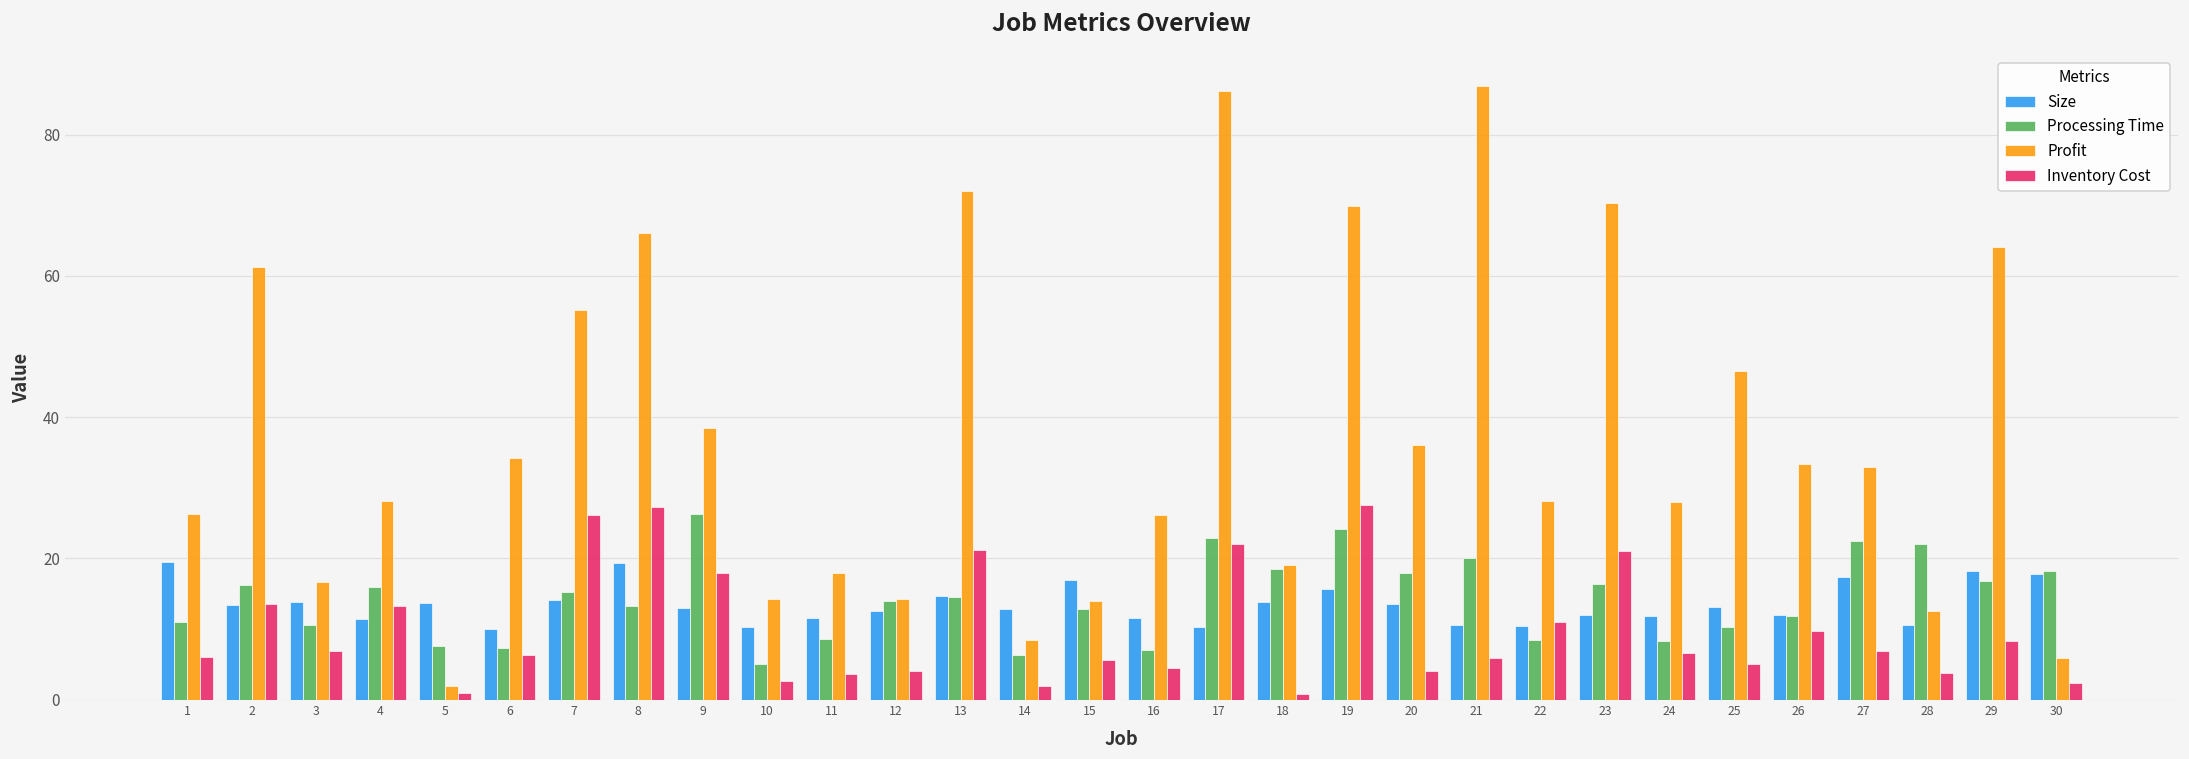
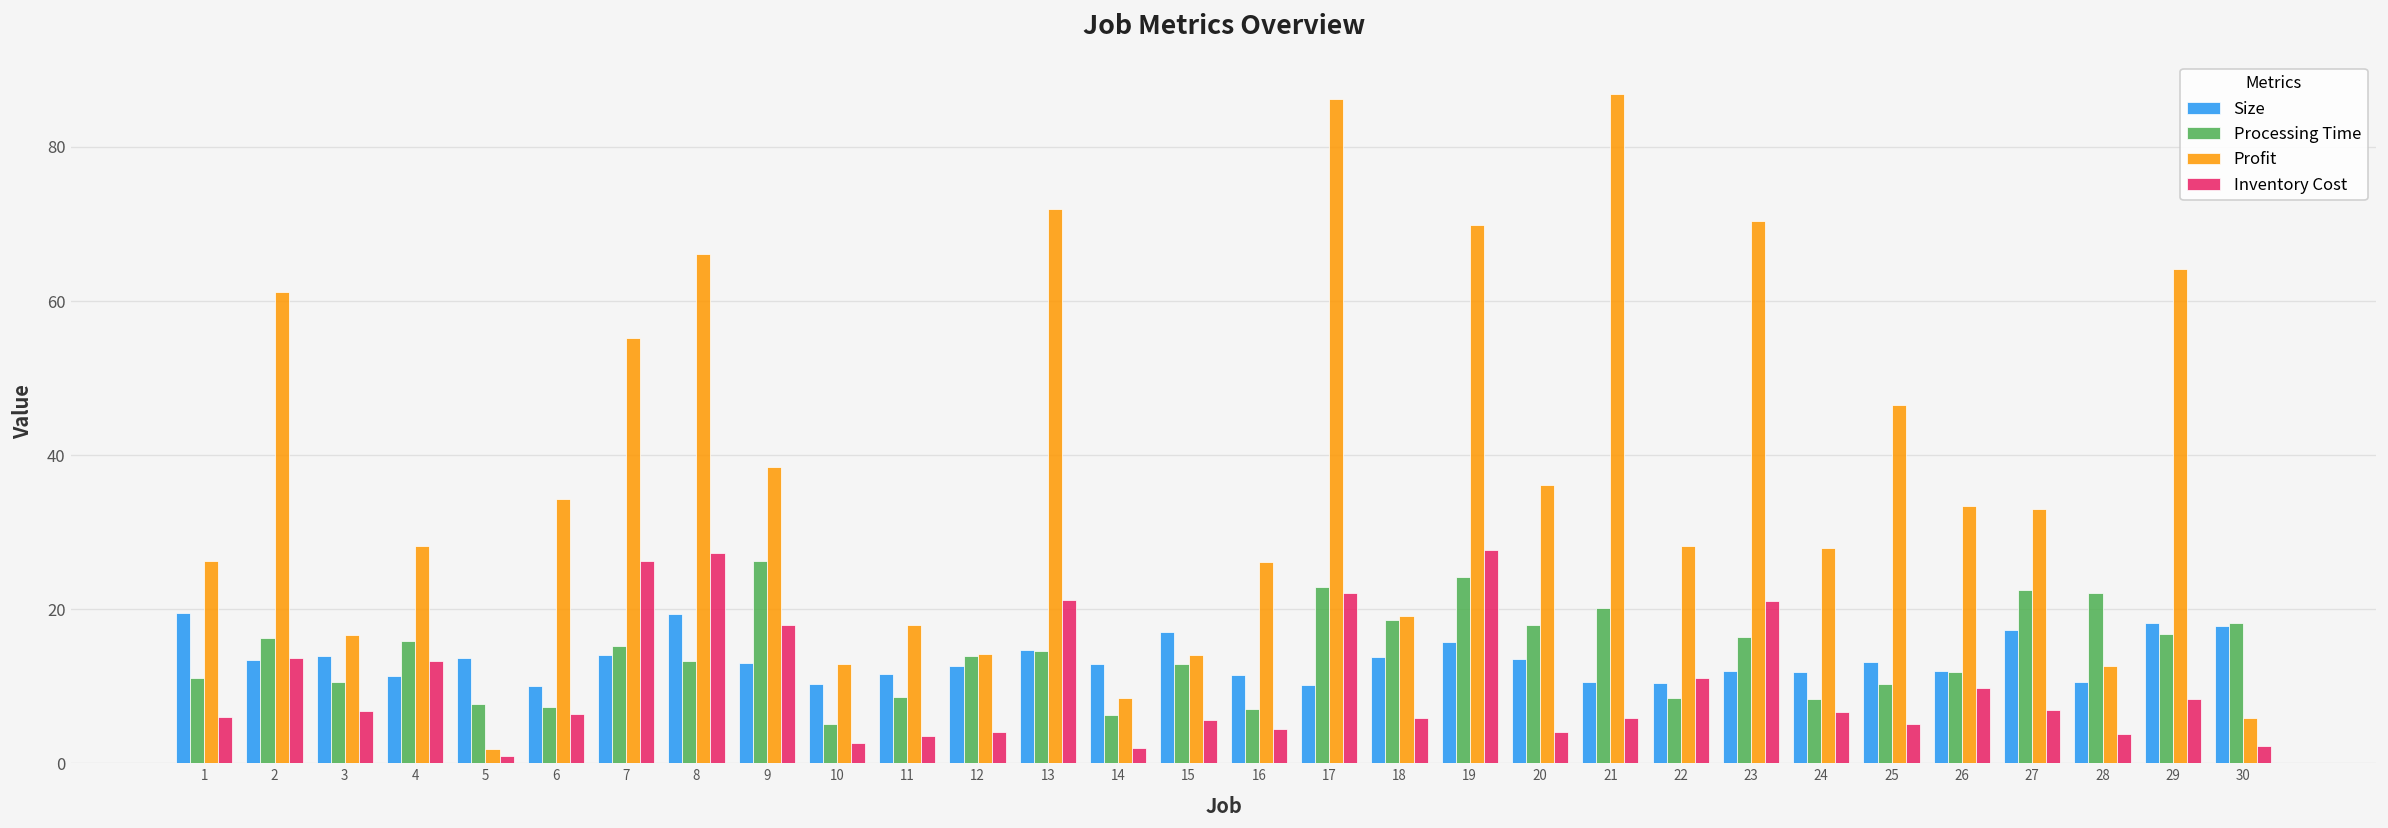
Profit, 10: 14 -> 13
Inventory Cost, 18: 1 -> 6
